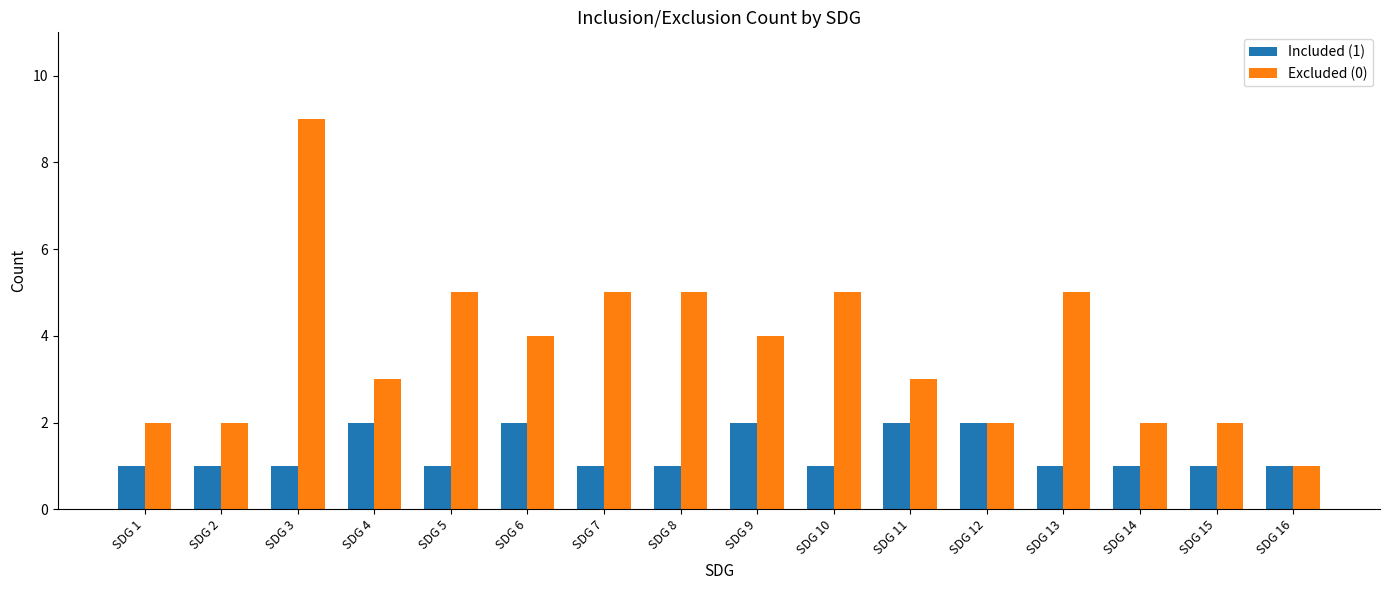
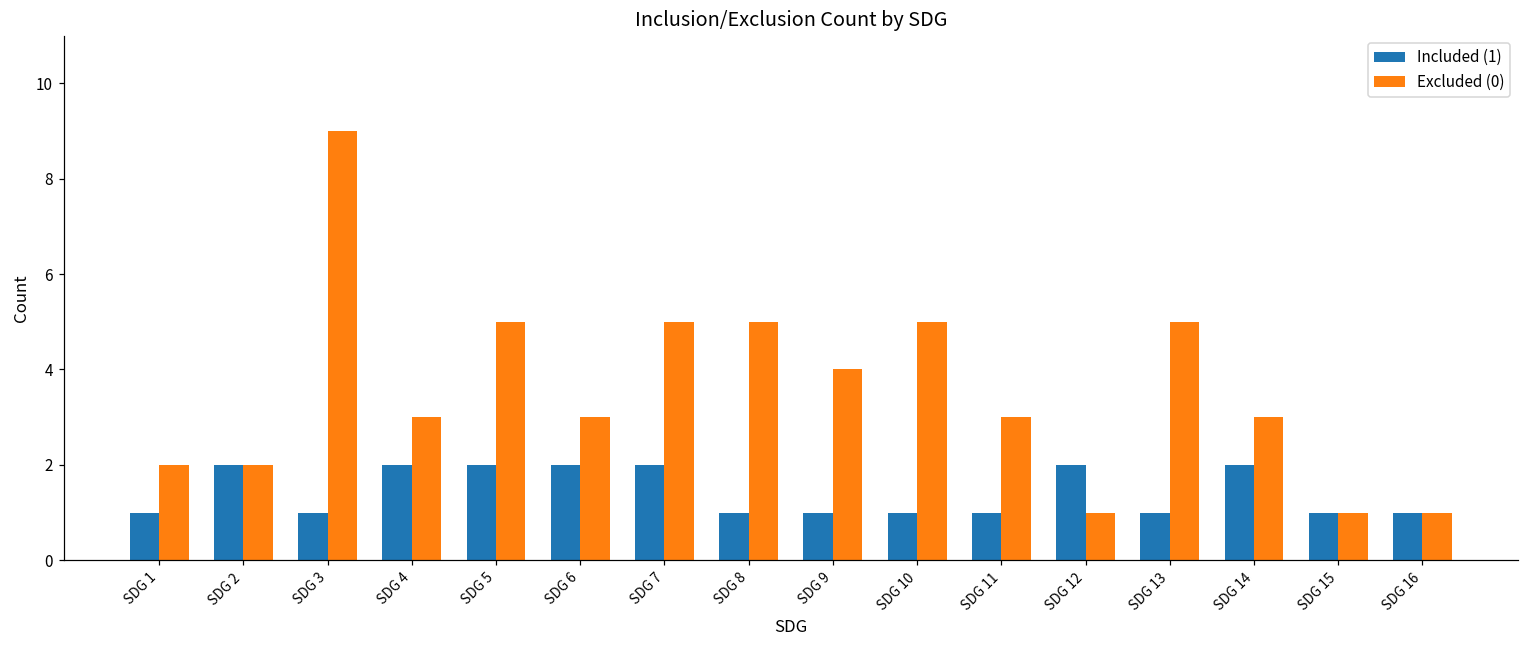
Included (1), SDG 2: 1 -> 2
Included (1), SDG 5: 1 -> 2
Excluded (0), SDG 6: 4 -> 3
Included (1), SDG 7: 1 -> 2
Included (1), SDG 9: 2 -> 1
Included (1), SDG 11: 2 -> 1
Excluded (0), SDG 12: 2 -> 1
Included (1), SDG 14: 1 -> 2
Excluded (0), SDG 14: 2 -> 3
Excluded (0), SDG 15: 2 -> 1
